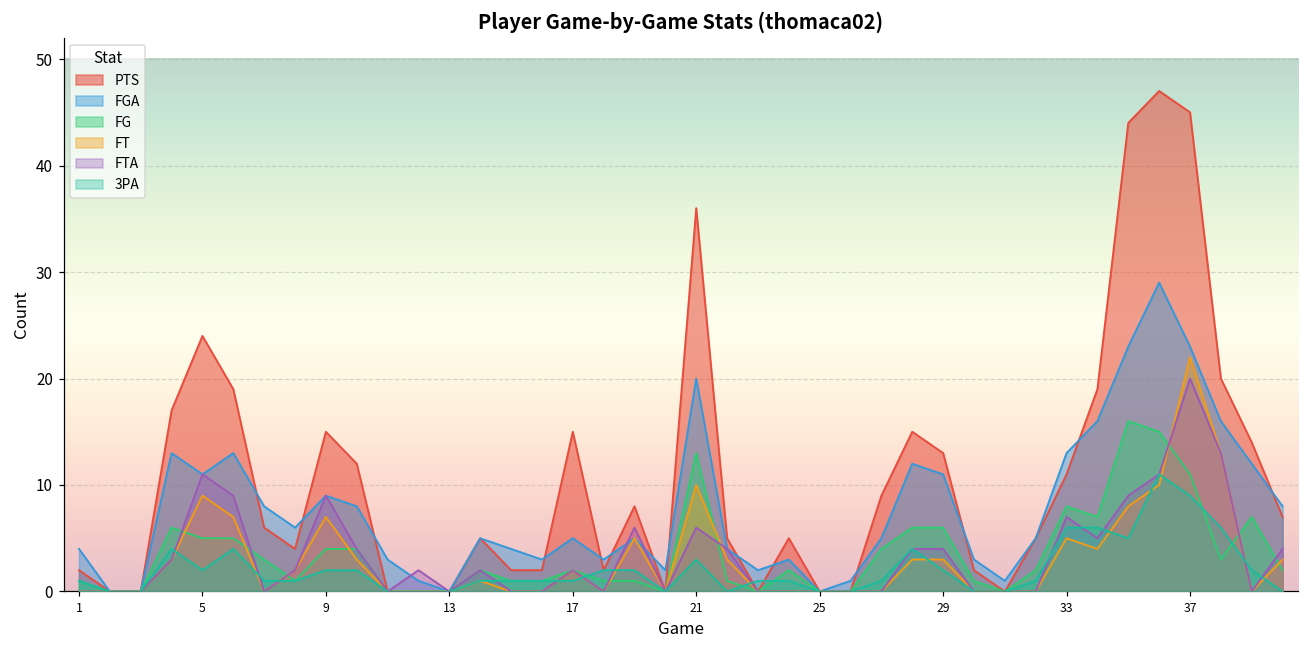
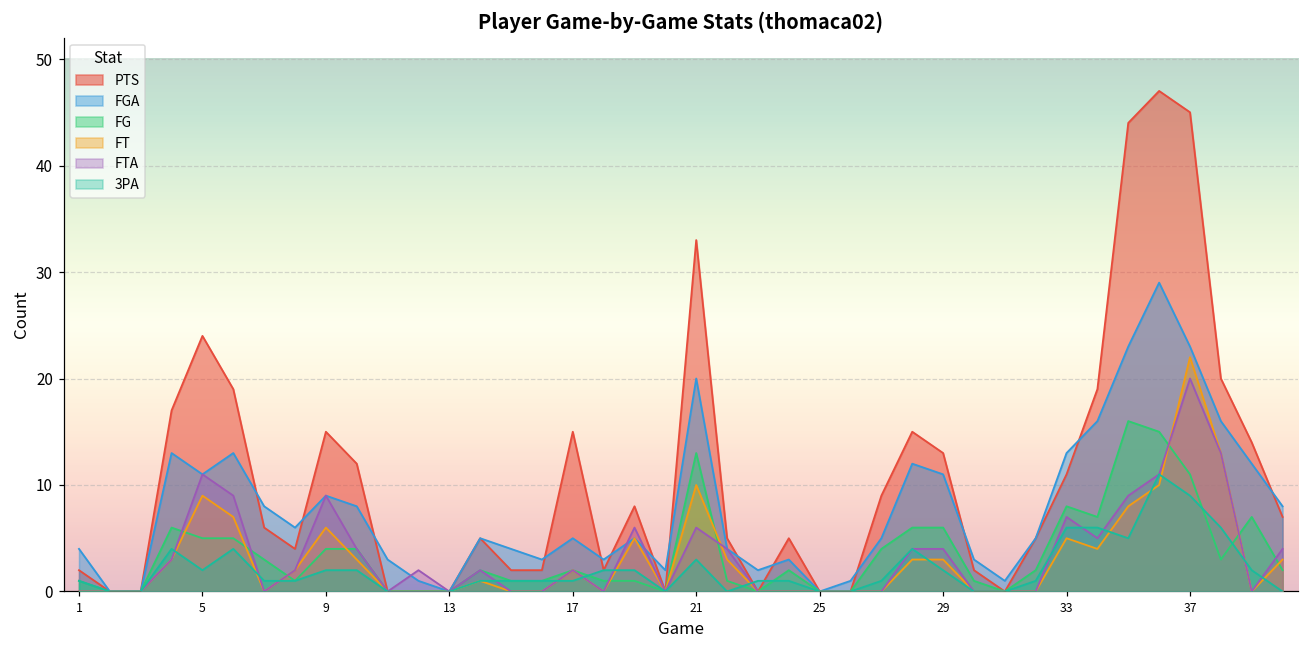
FT, 9: 7 -> 6
PTS, 21: 36 -> 33
